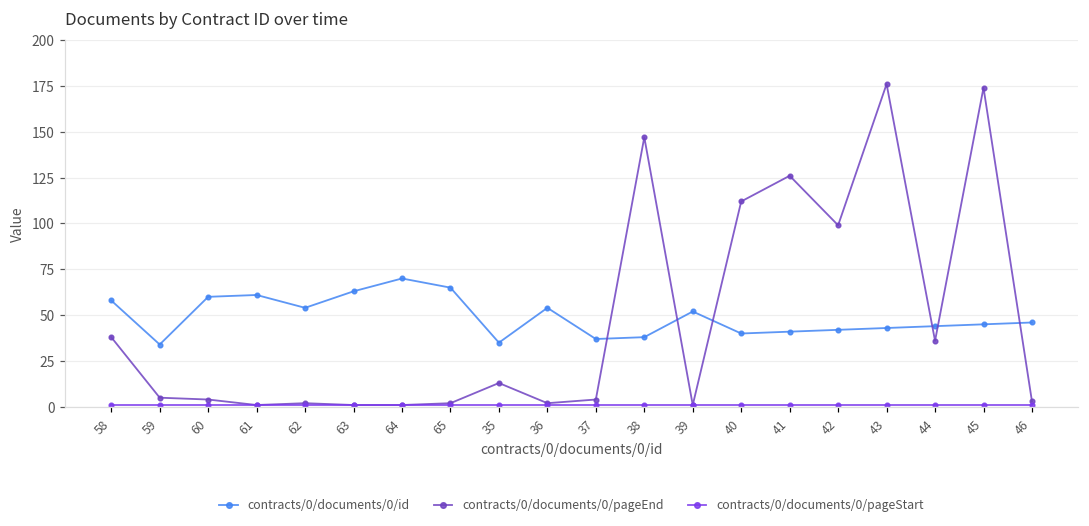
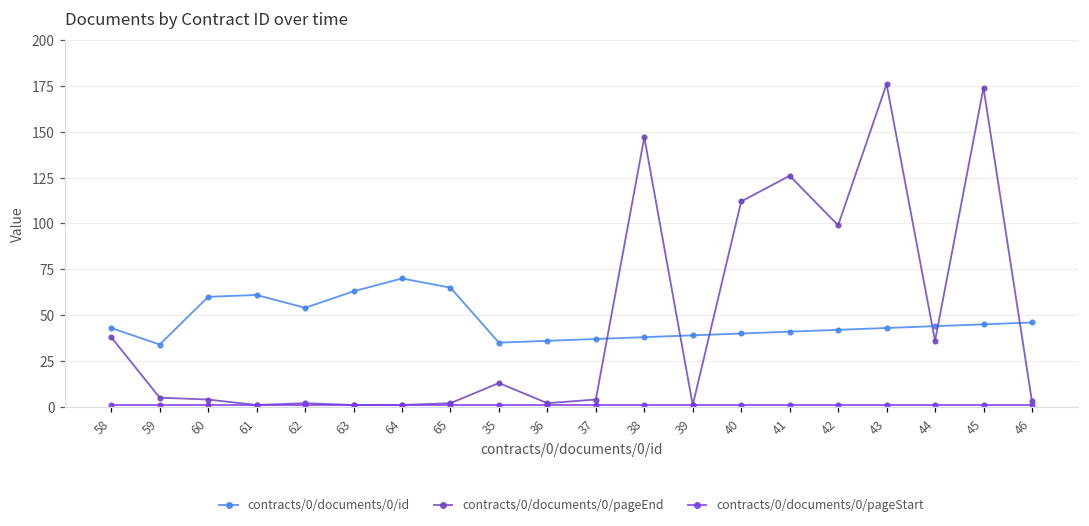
contracts/0/documents/0/id, 58: 58 -> 43
contracts/0/documents/0/id, 36: 54 -> 36
contracts/0/documents/0/id, 39: 52 -> 39
